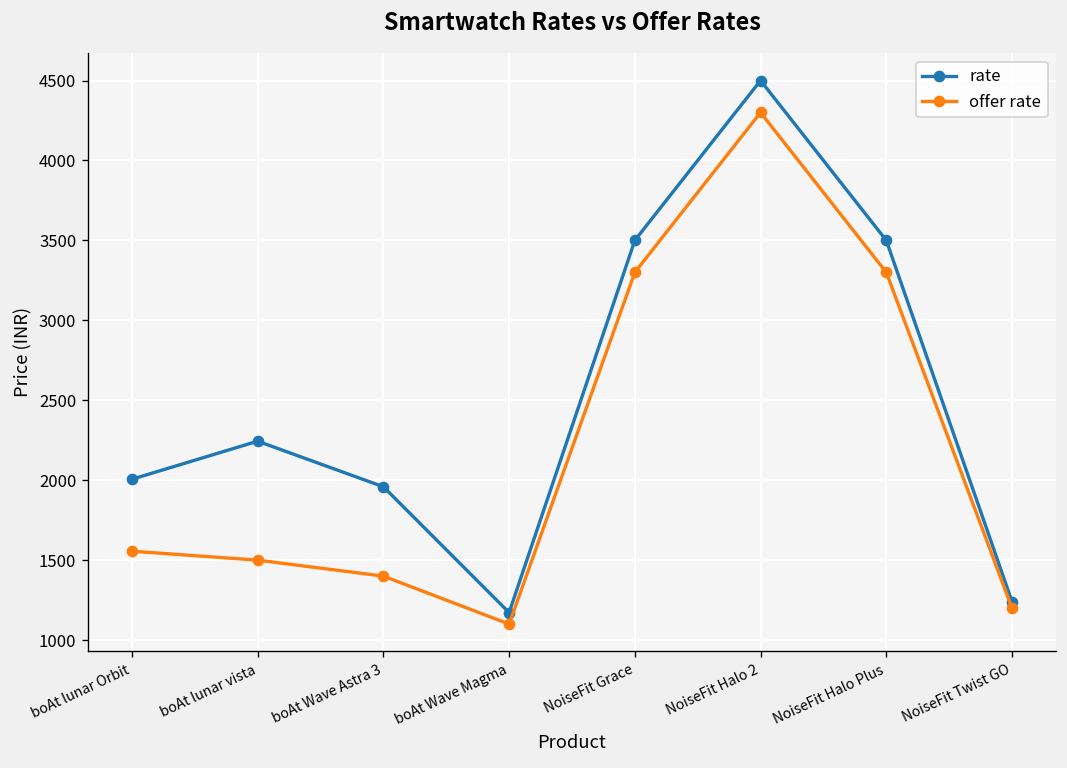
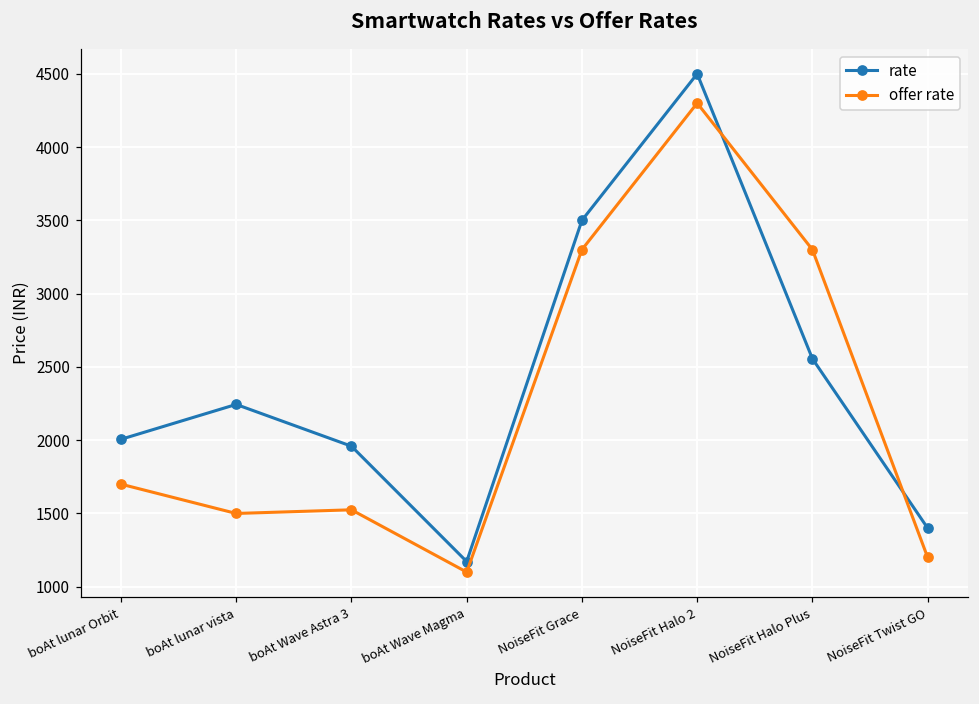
offer rate, boAt lunar Orbit: 1560 -> 1700
offer rate, boAt Wave Astra 3: 1400 -> 1530
rate, NoiseFit Halo Plus: 3500 -> 2560
rate, NoiseFit Twist GO: 1240 -> 1400
